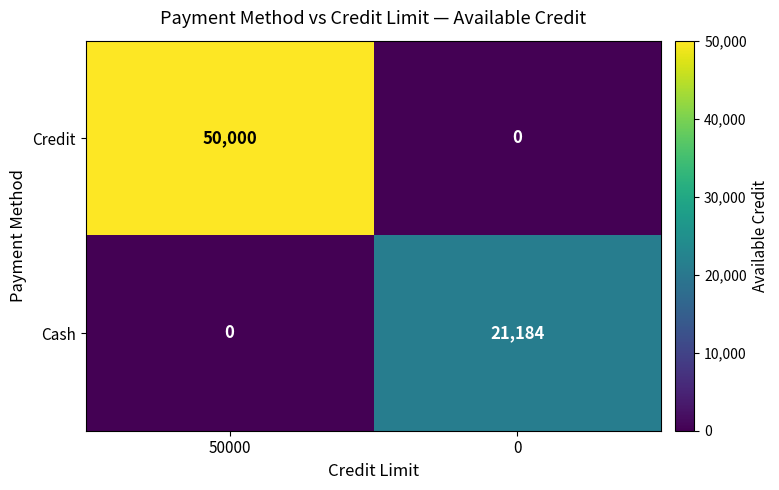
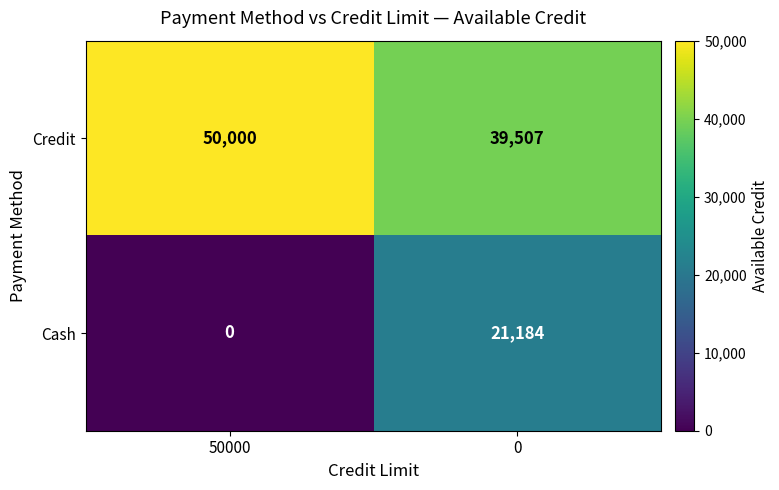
Credit, 0: 0 -> 39,507
